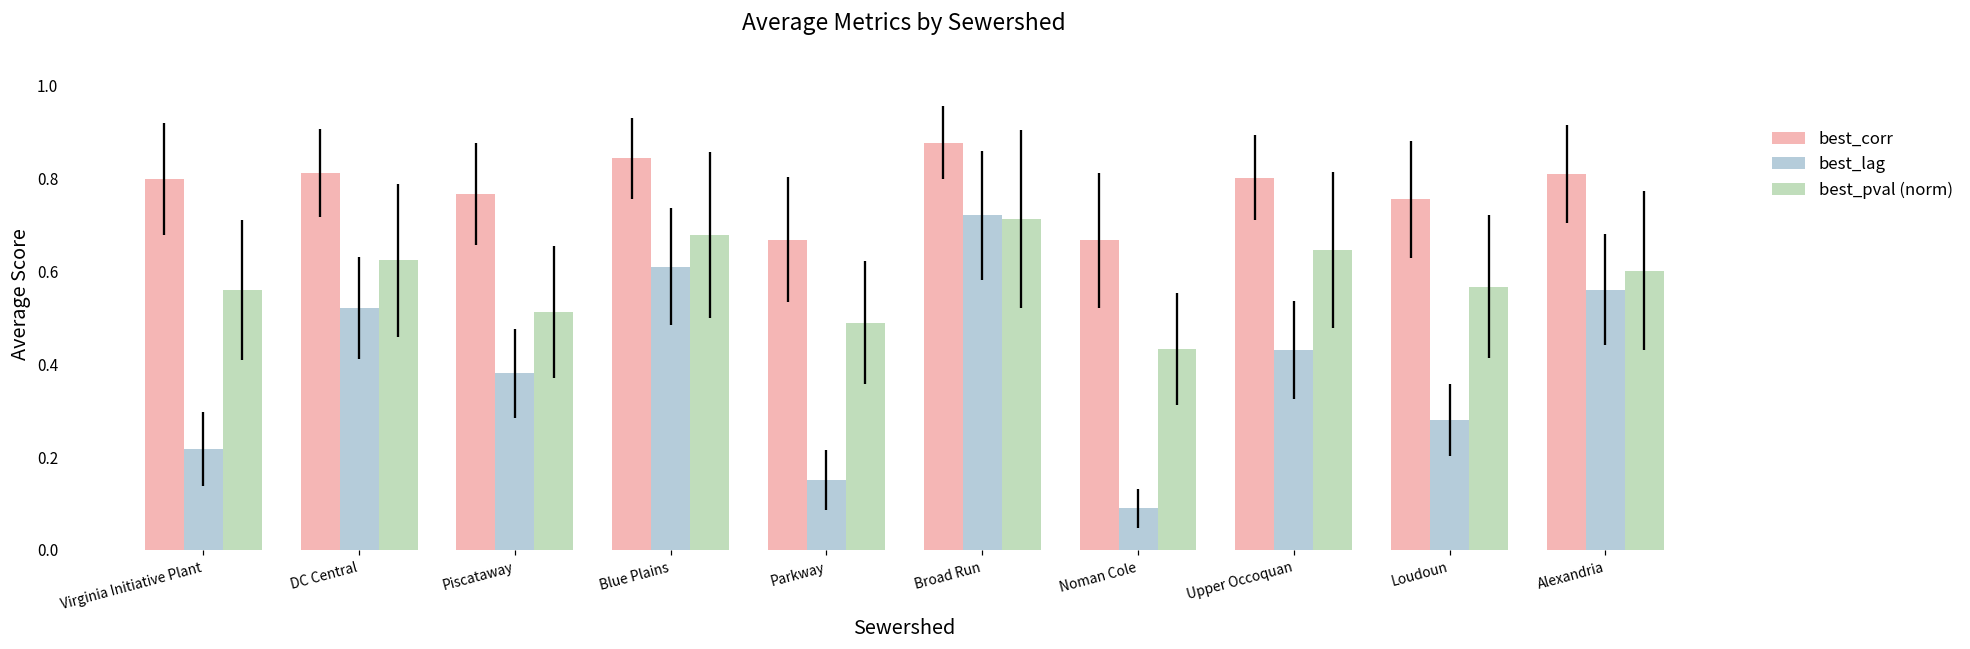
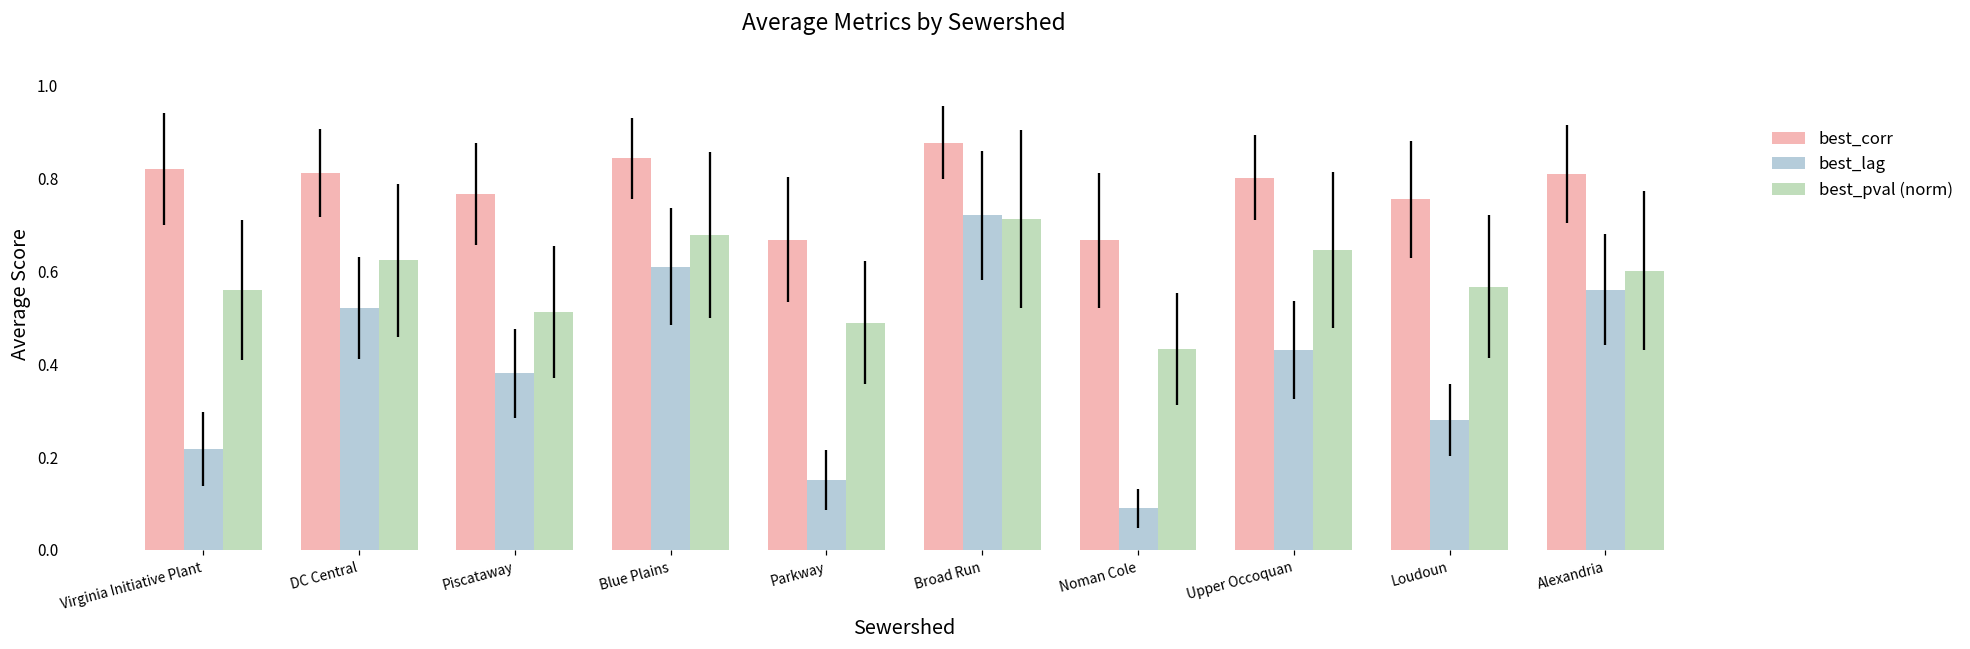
best_corr, Virginia Initiative Plant: 0.80 -> 0.82
